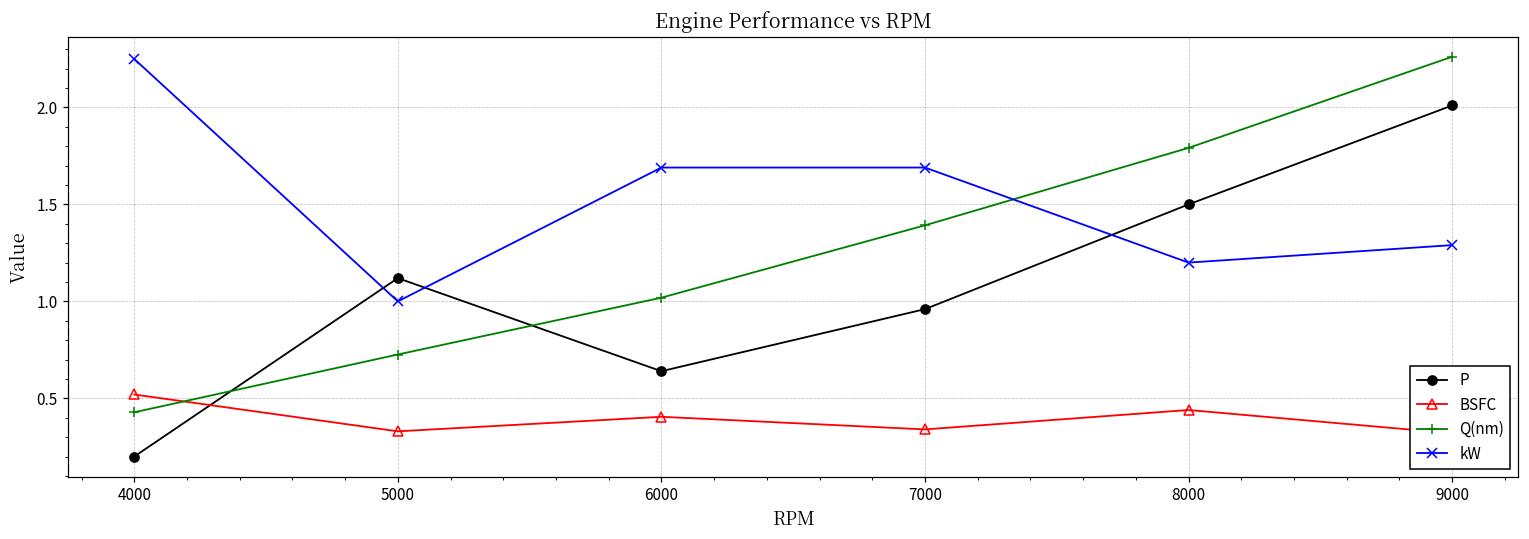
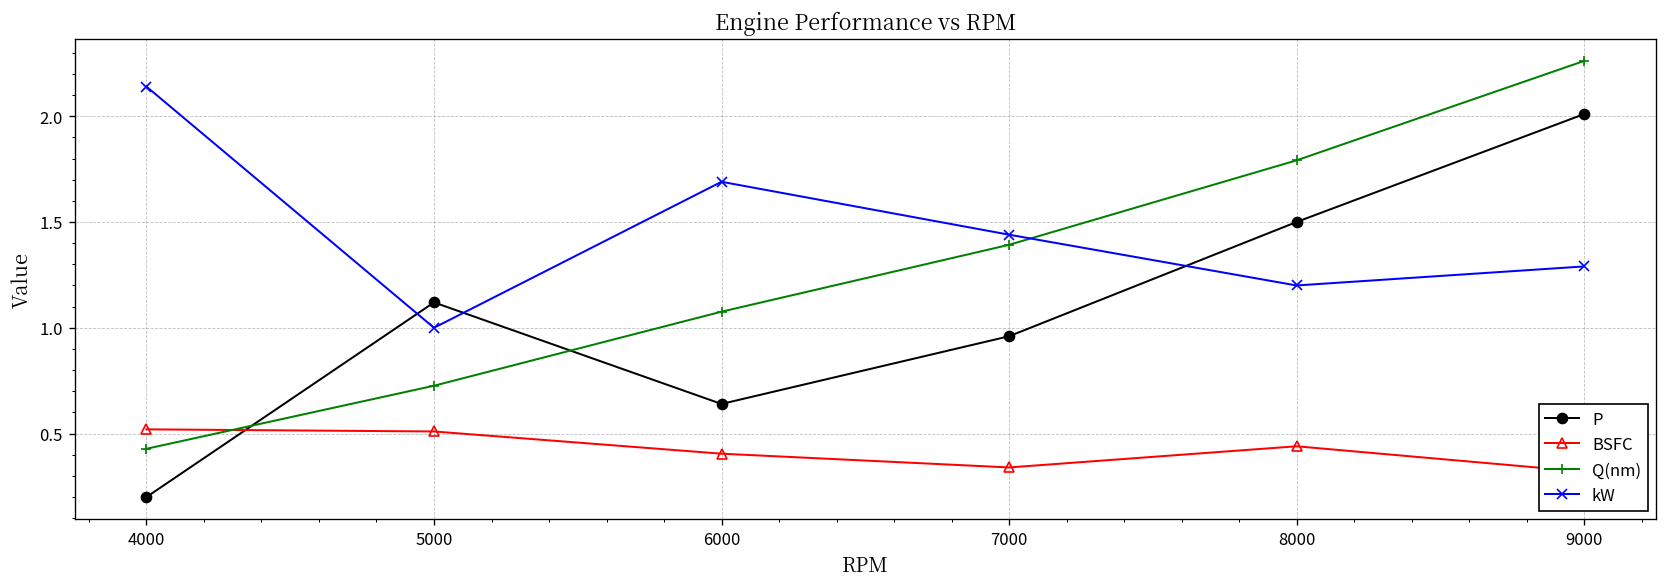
kW, 4000: 2.25 -> 2.14
BSFC, 5000: 0.33 -> 0.51
Q(nm), 6000: 1.02 -> 1.08
kW, 7000: 1.69 -> 1.44
